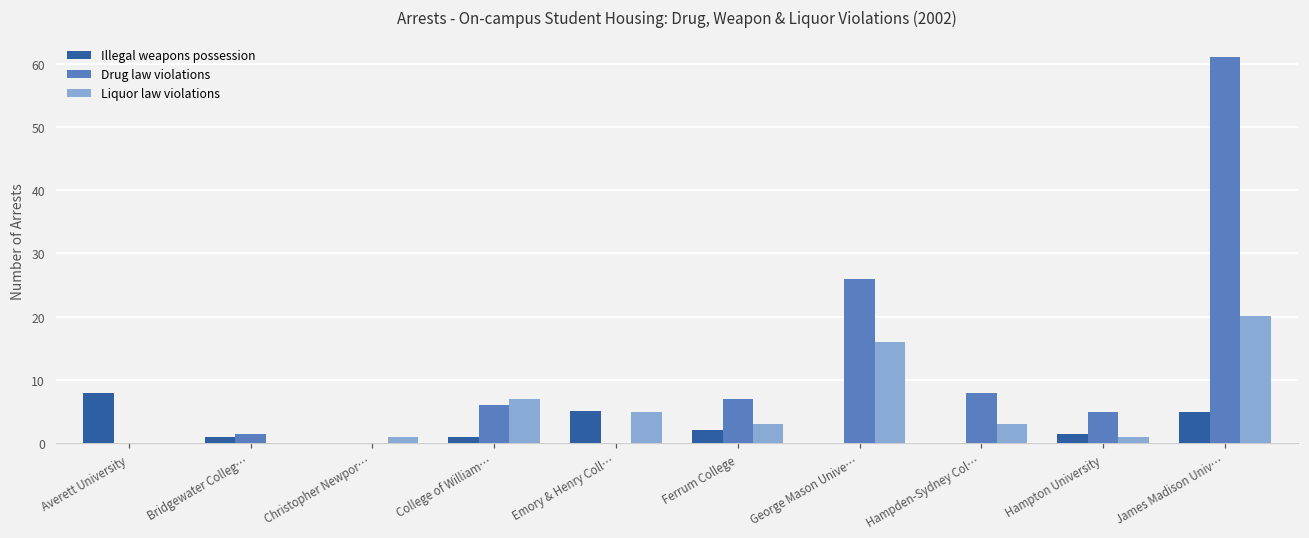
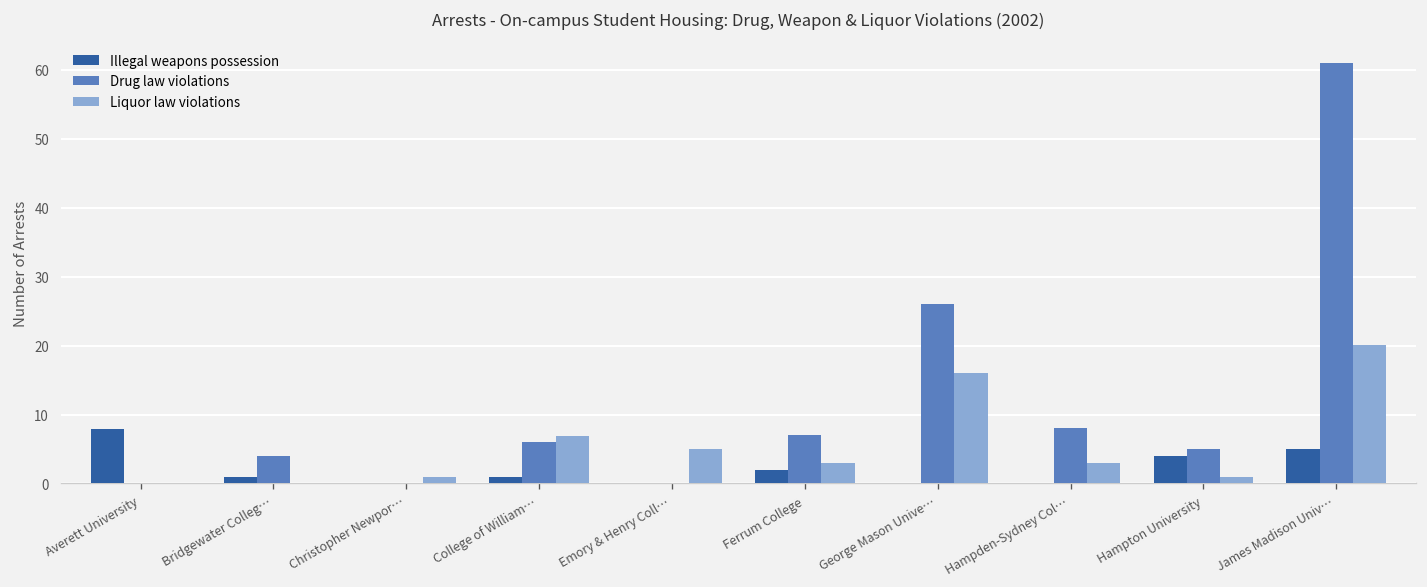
Drug law violations, Bridgewater Colleg…: 2 -> 4
Illegal weapons possession, Emory & Henry Coll…: 5 -> 0
Illegal weapons possession, Hampton University: 2 -> 4
